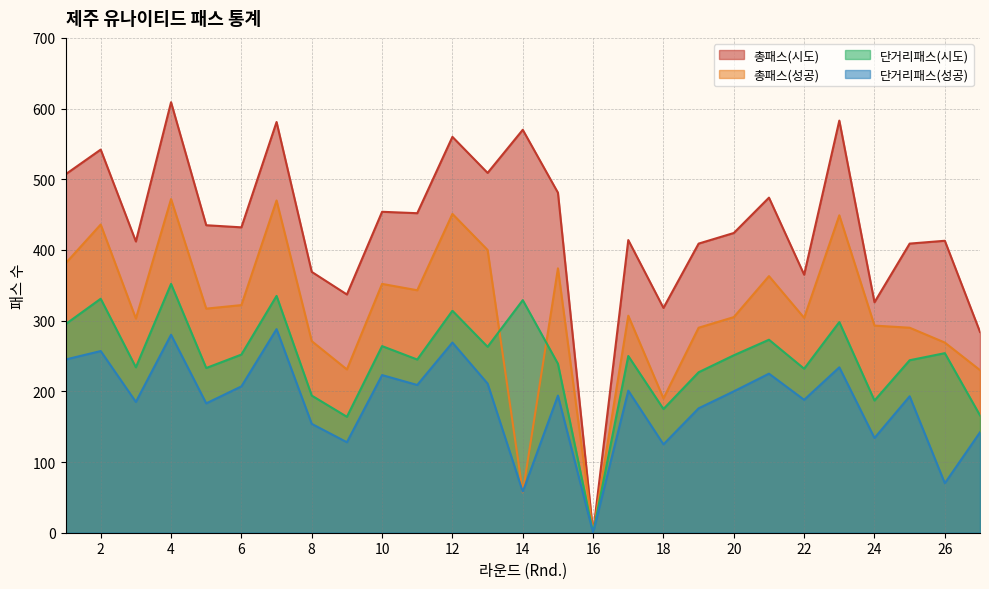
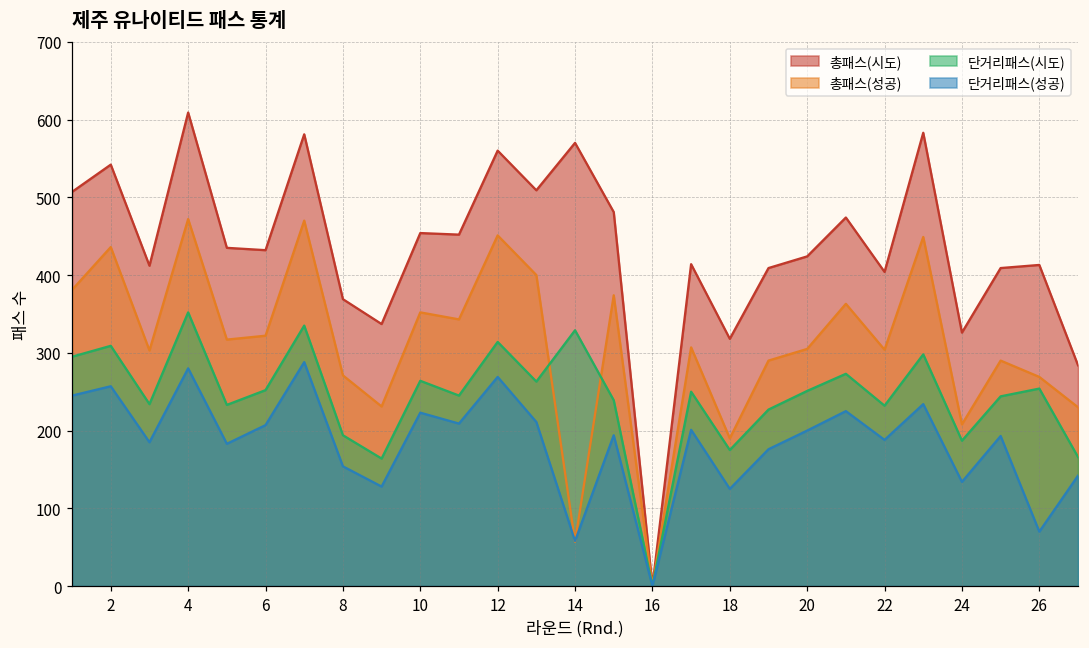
단거리패스(시도), 2: 330 -> 310
총패스(시도), 22: 370 -> 400
총패스(성공), 24: 290 -> 210
